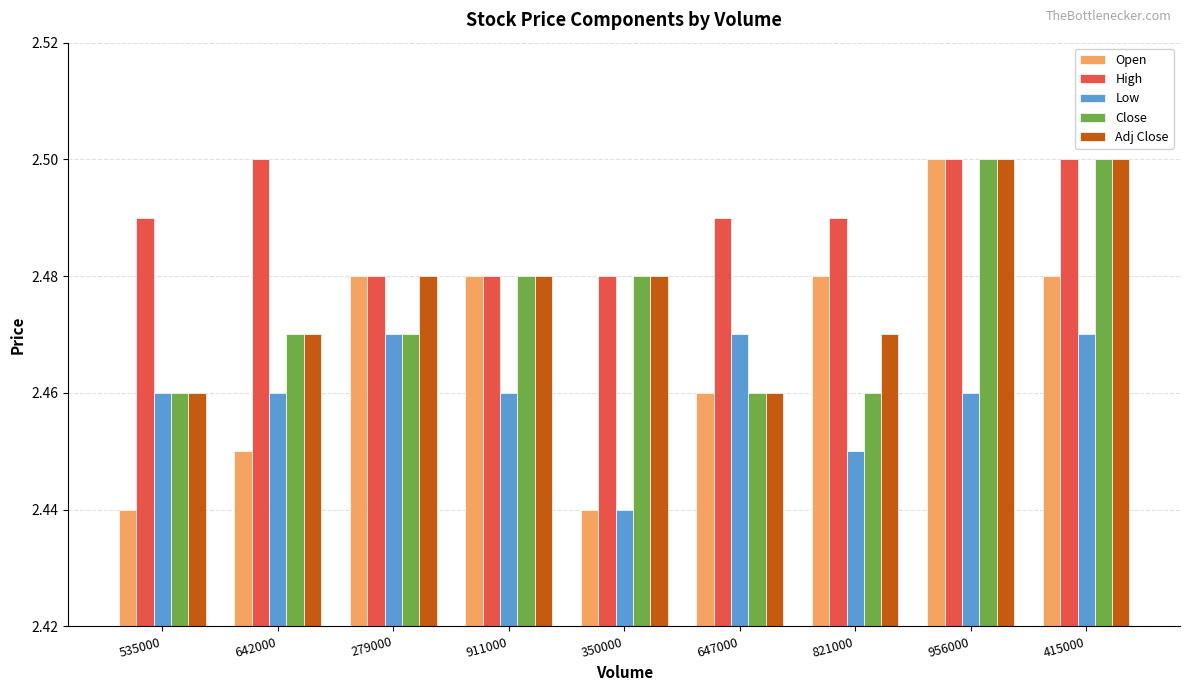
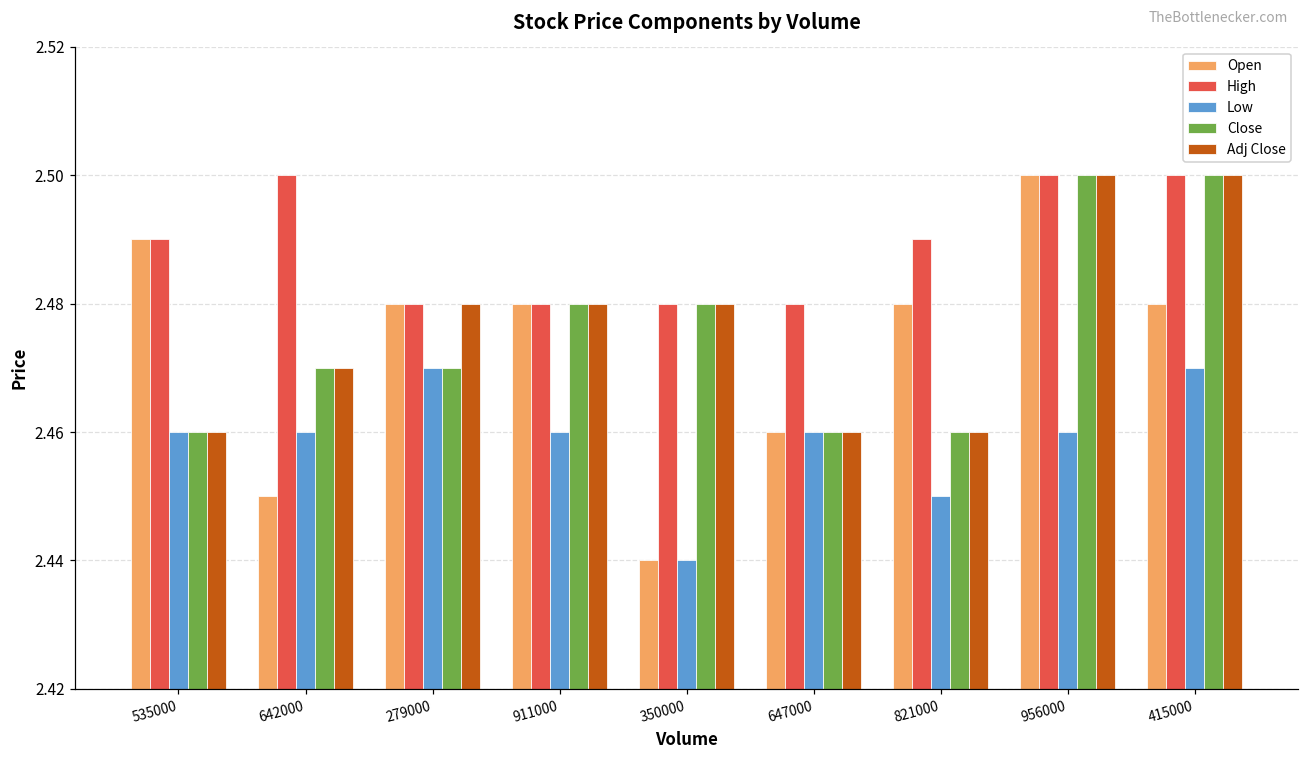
Open, 535000: 2.44 -> 2.49
High, 647000: 2.49 -> 2.48
Low, 647000: 2.47 -> 2.46
Adj Close, 821000: 2.47 -> 2.46
